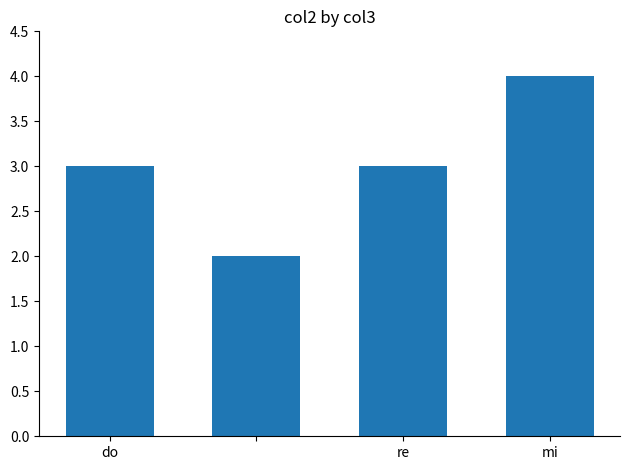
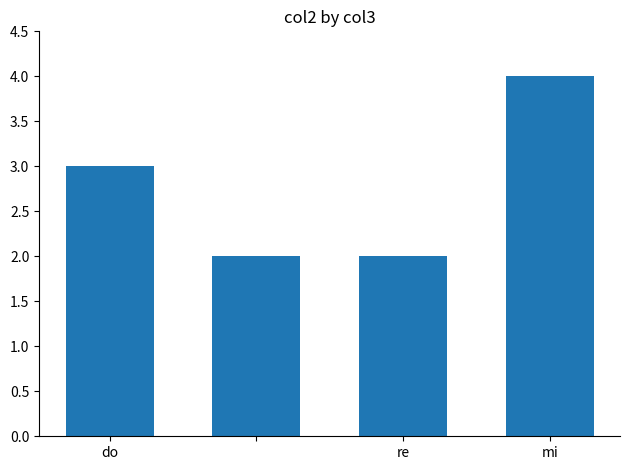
re: 3 -> 2
